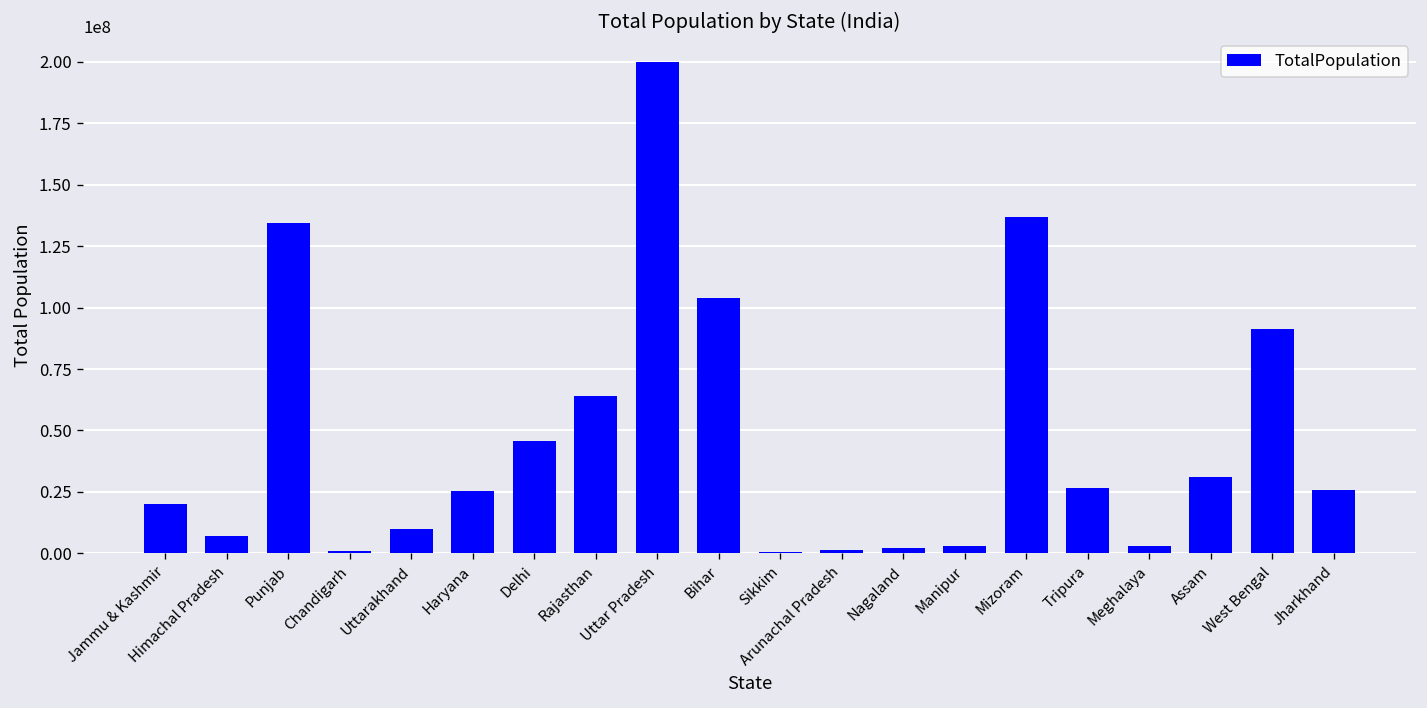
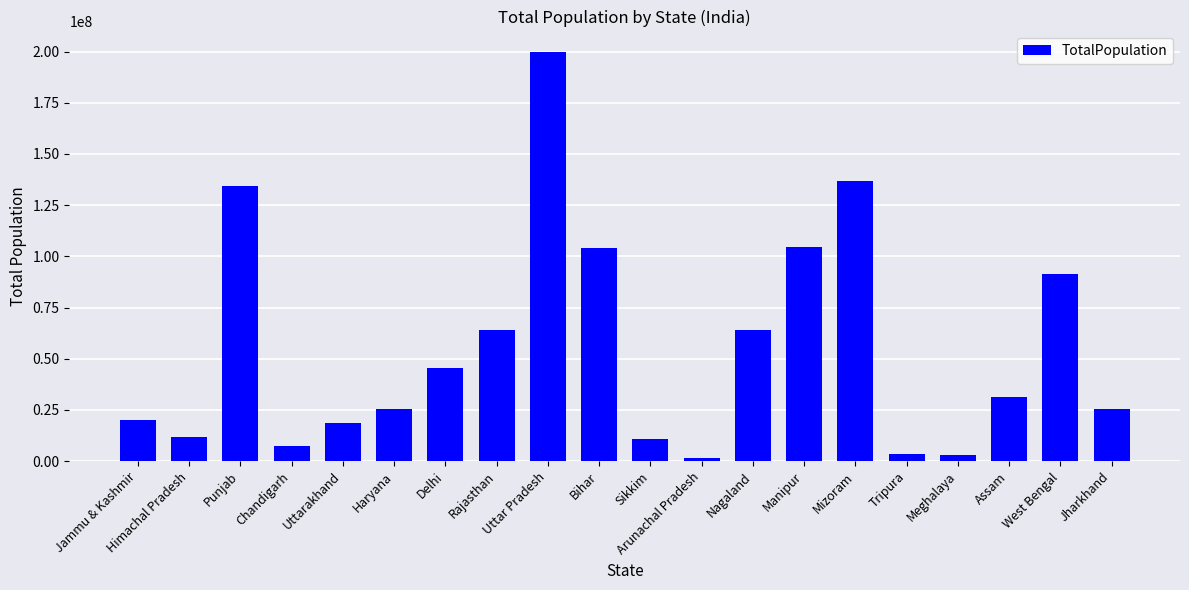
Himachal Pradesh: 7000000 -> 12000000
Chandigarh: 1000000 -> 7000000
Uttarakhand: 10000000 -> 19000000
Sikkim: 1000000 -> 11000000
Nagaland: 2000000 -> 64000000
Manipur: 3000000 -> 105000000
Tripura: 27000000 -> 4000000
